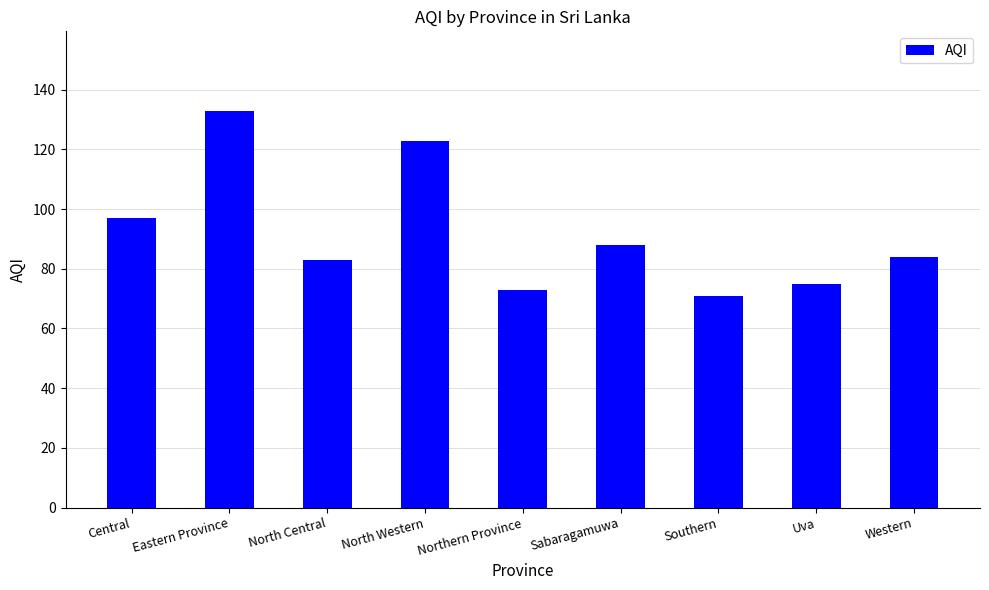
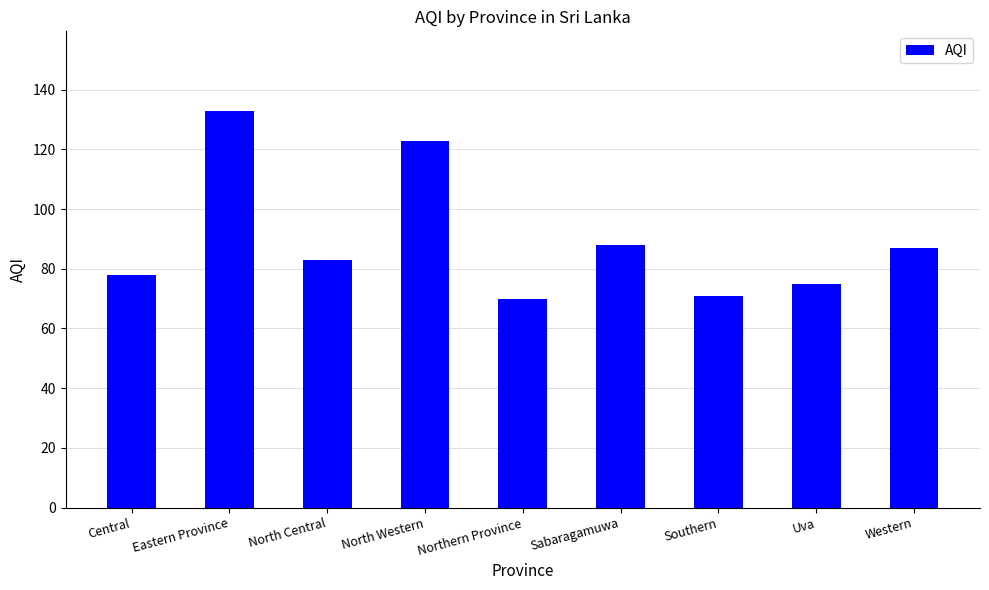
Central: 97 -> 78
Northern Province: 73 -> 70
Western: 84 -> 87
